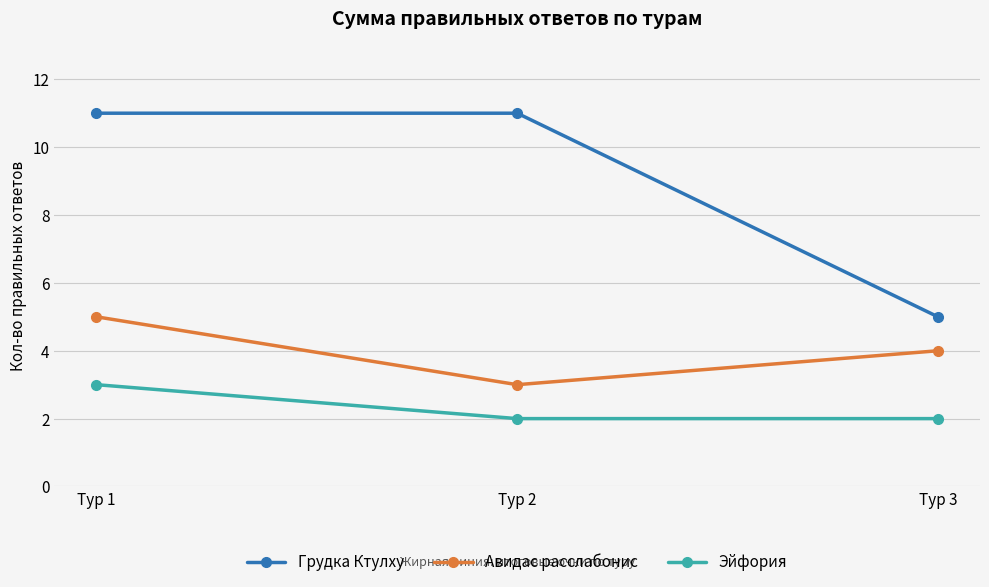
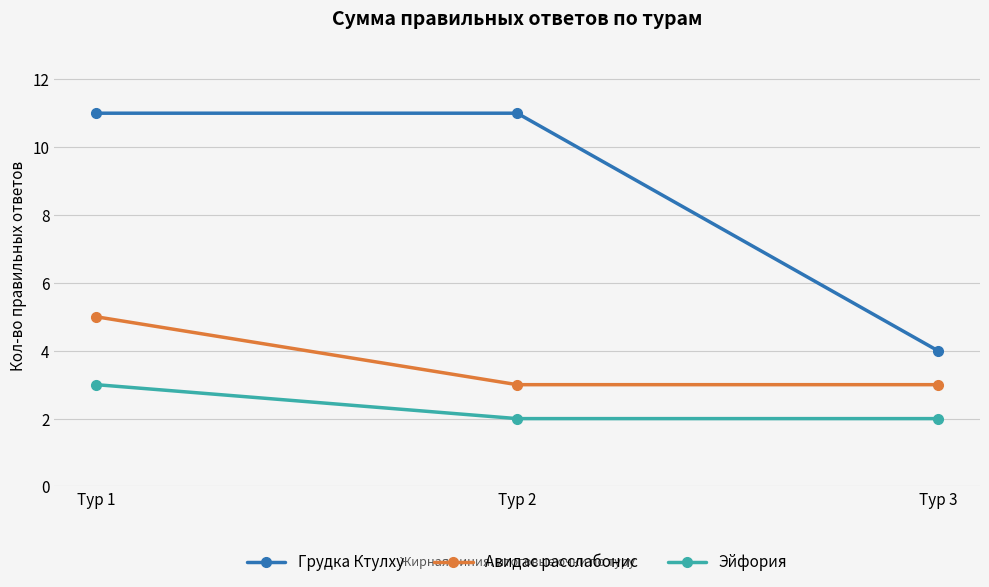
Грудка Ктулху, Тур 3: 5 -> 4
Авидас расслабонис, Тур 3: 4 -> 3
